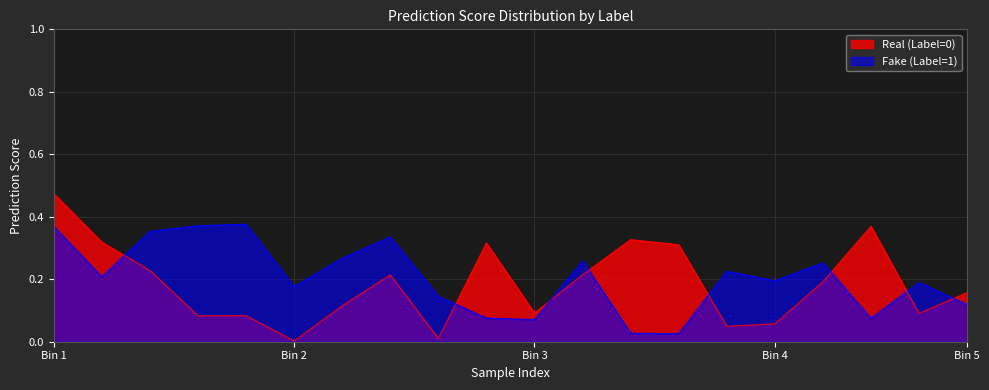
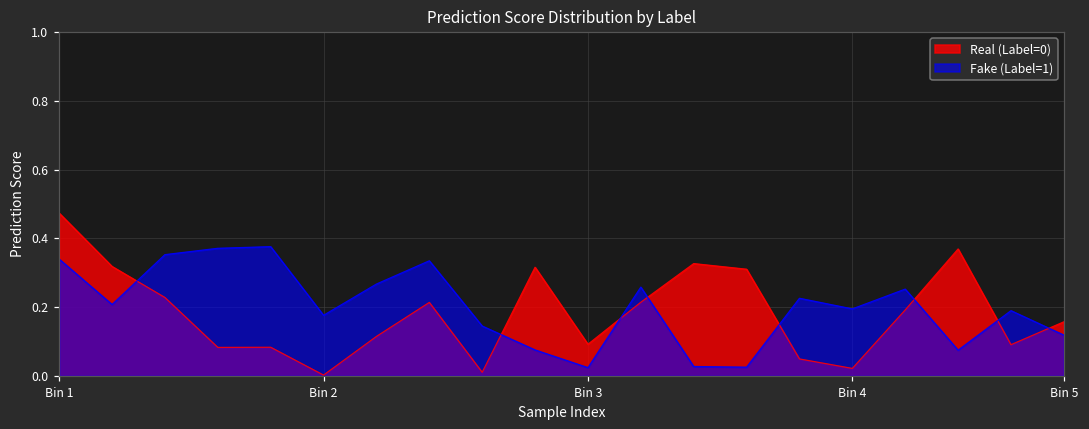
Fake (Label=1), Bin 1: 0.37 -> 0.34
Fake (Label=1), Bin 3: 0.07 -> 0.02
Real (Label=0), Bin 4: 0.06 -> 0.02
